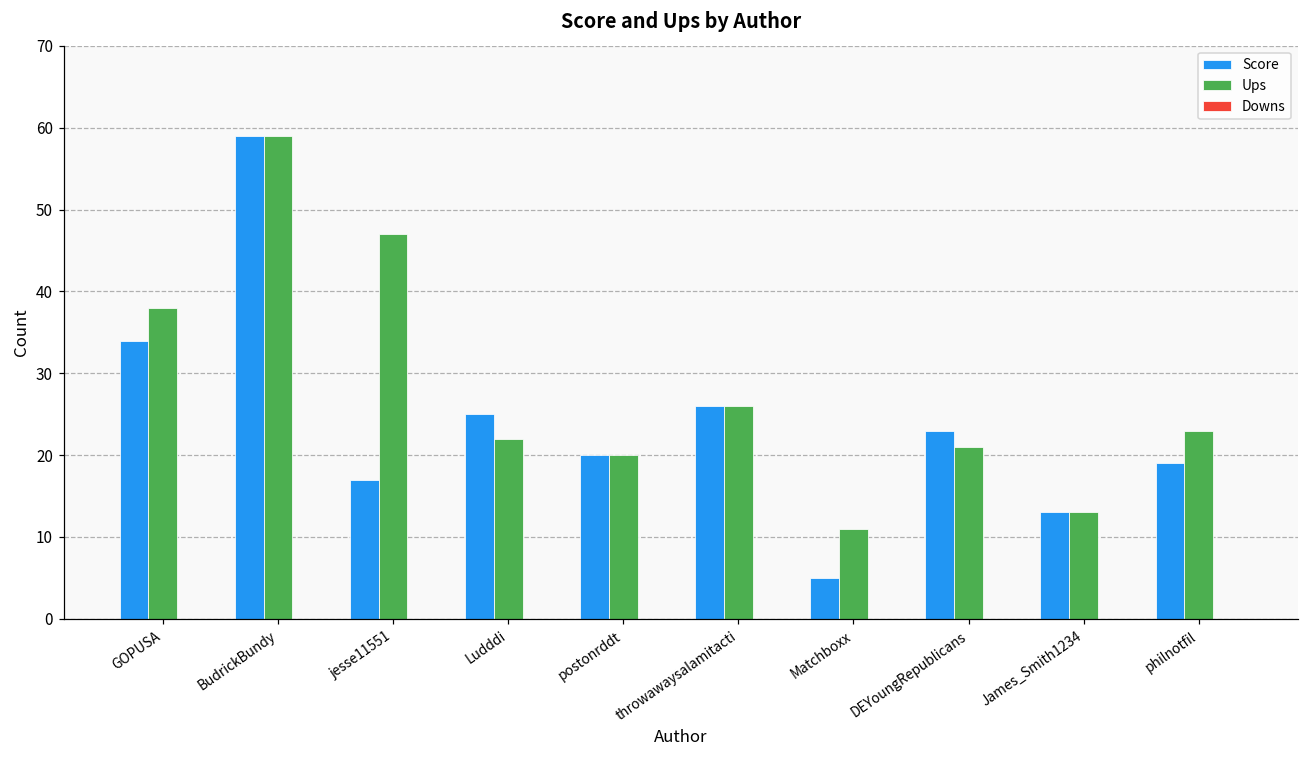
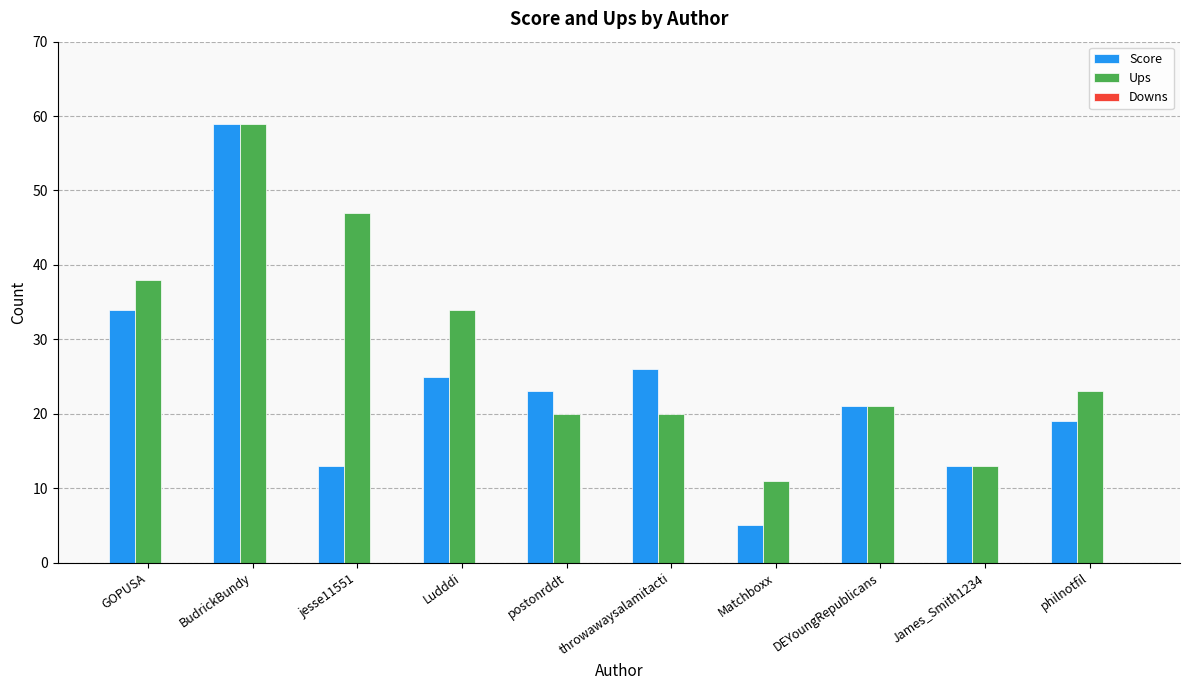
Score, jesse11551: 17 -> 13
Ups, Ludddi: 22 -> 34
Score, postonrddt: 20 -> 23
Ups, throwawaysalamitacti: 26 -> 20
Score, DEYoungRepublicans: 23 -> 21
